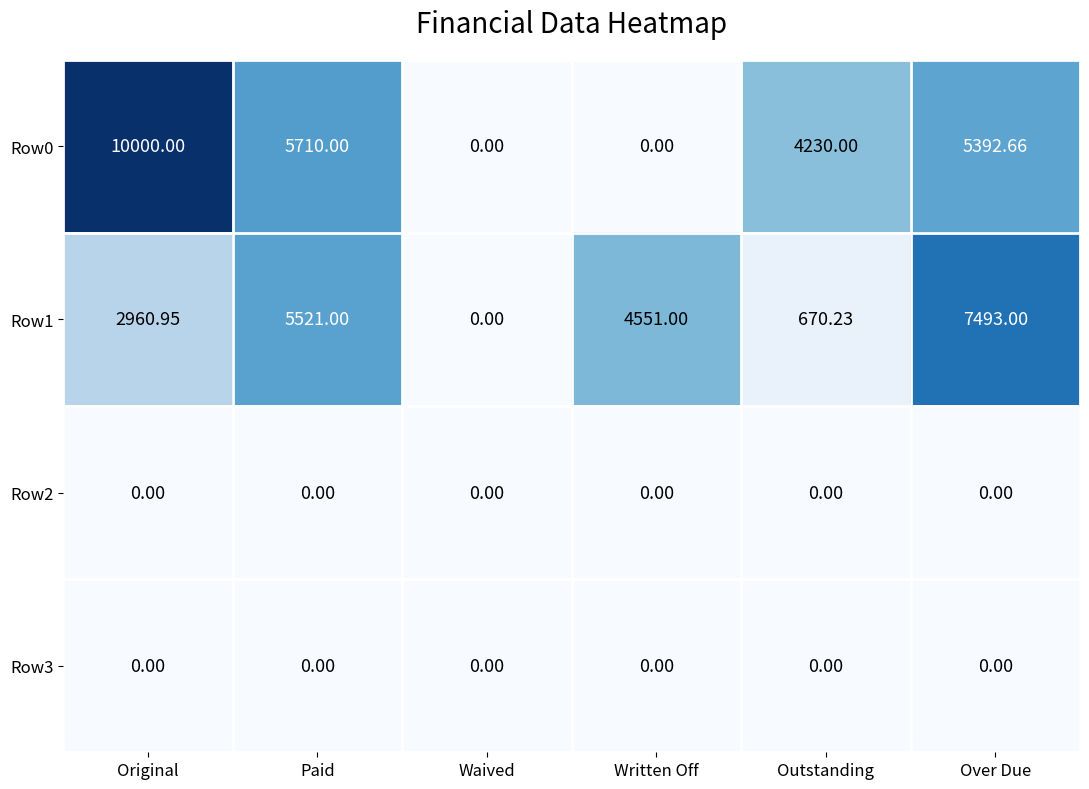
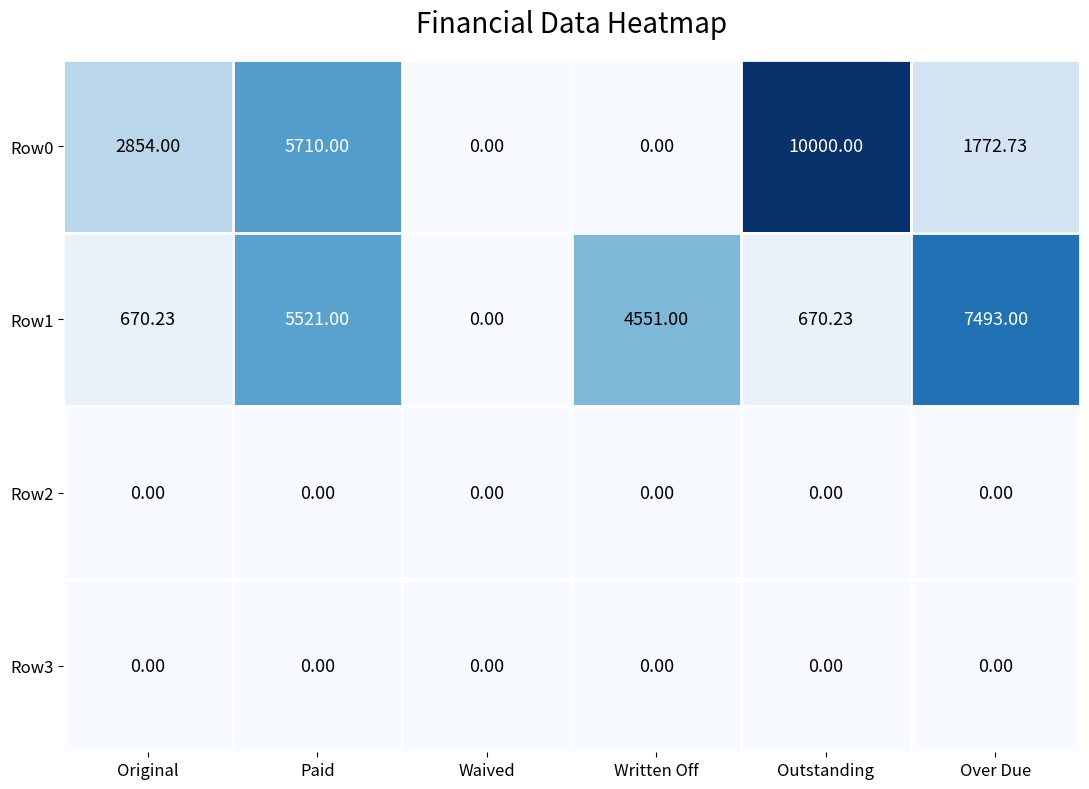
Row0, Original: 10000.00 -> 2854.00
Row0, Outstanding: 4230.00 -> 10000.00
Row0, Over Due: 5392.66 -> 1772.73
Row1, Original: 2960.95 -> 670.23
